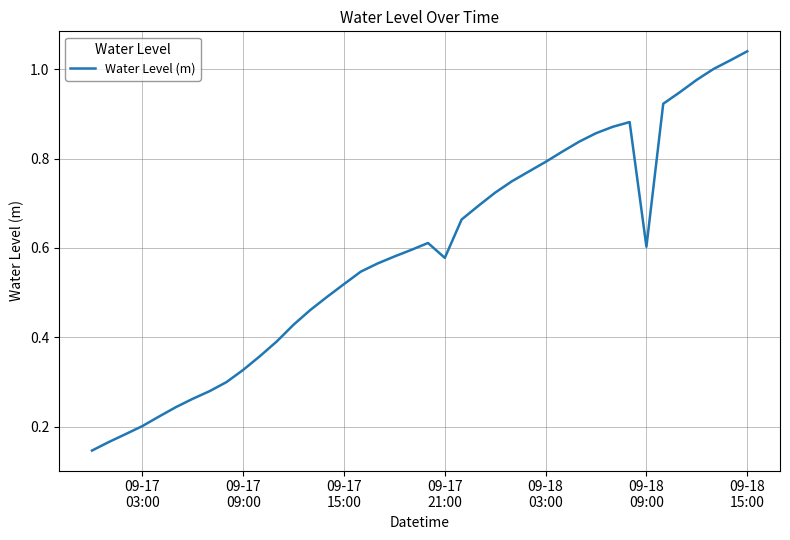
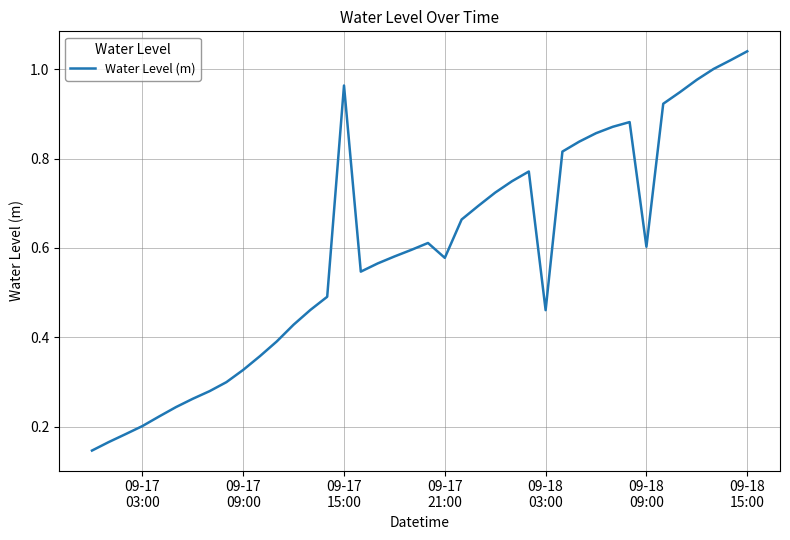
09-17 15:00: 0.52 -> 0.96
09-18 03:00: 0.79 -> 0.46
